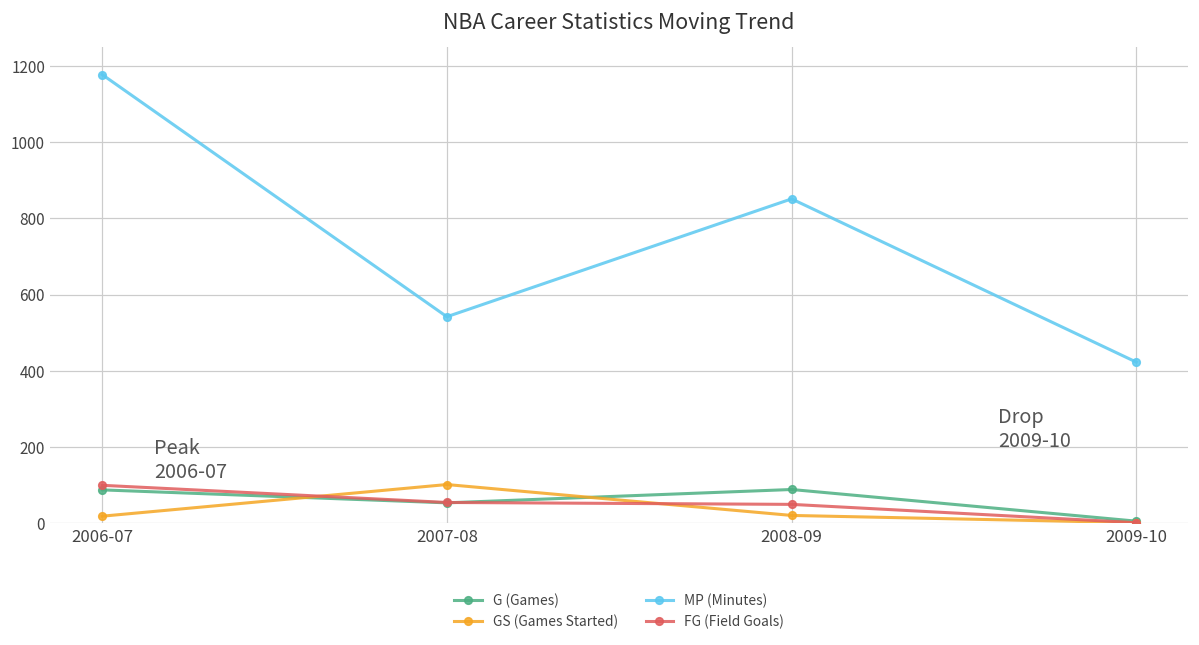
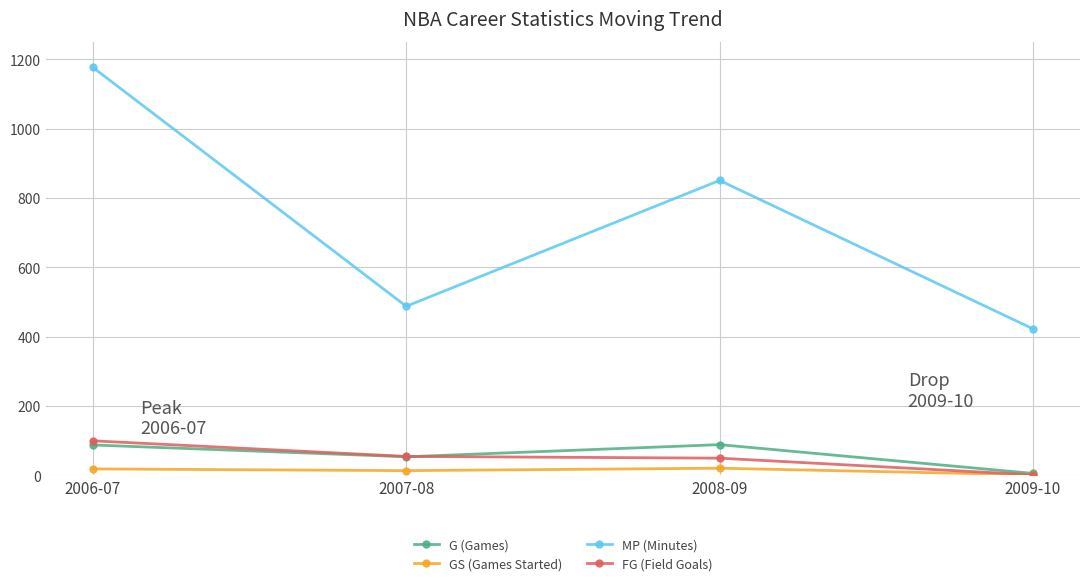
GS (Games Started), 2007-08: 100 -> 10
MP (Minutes), 2007-08: 540 -> 490
